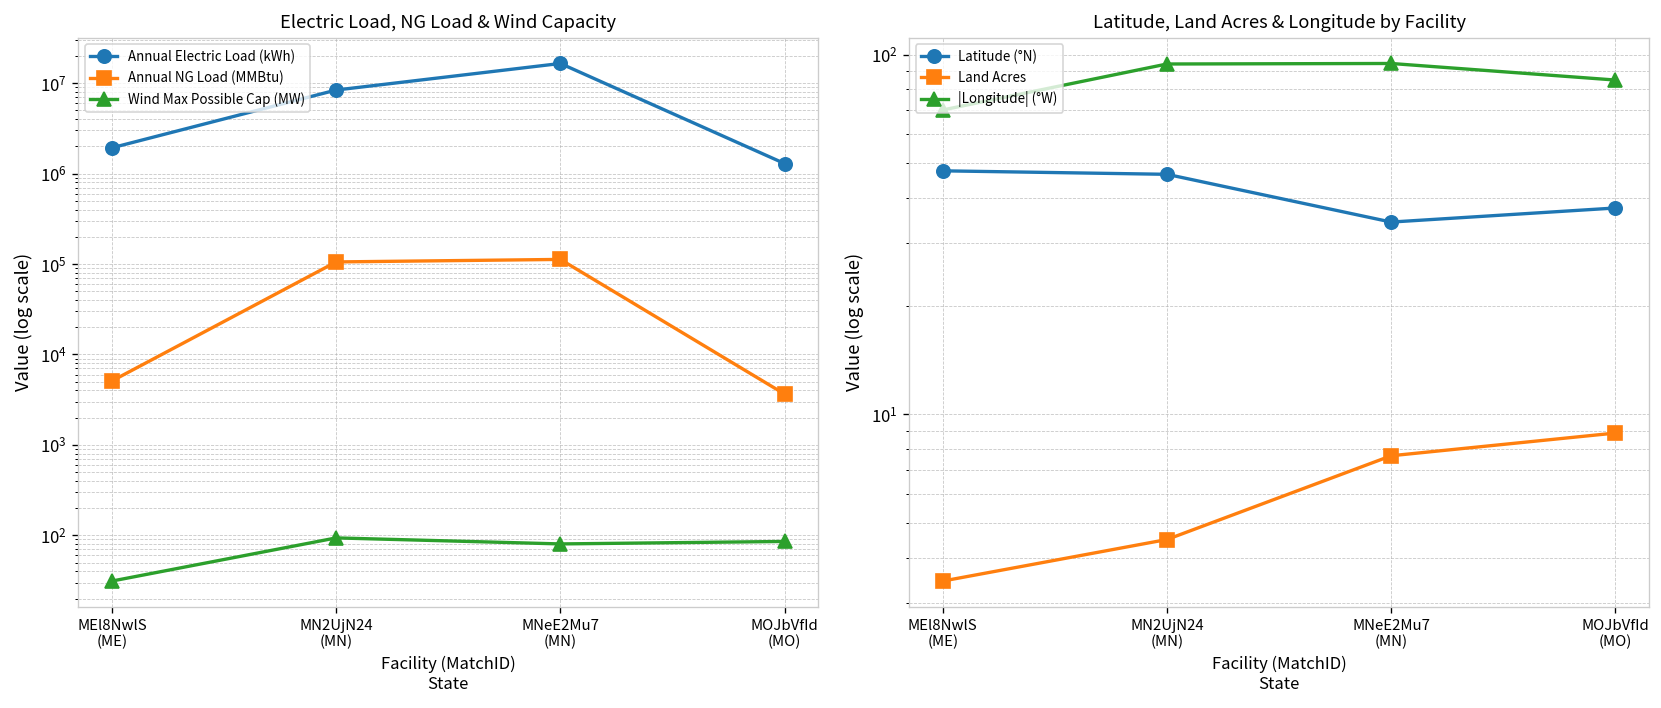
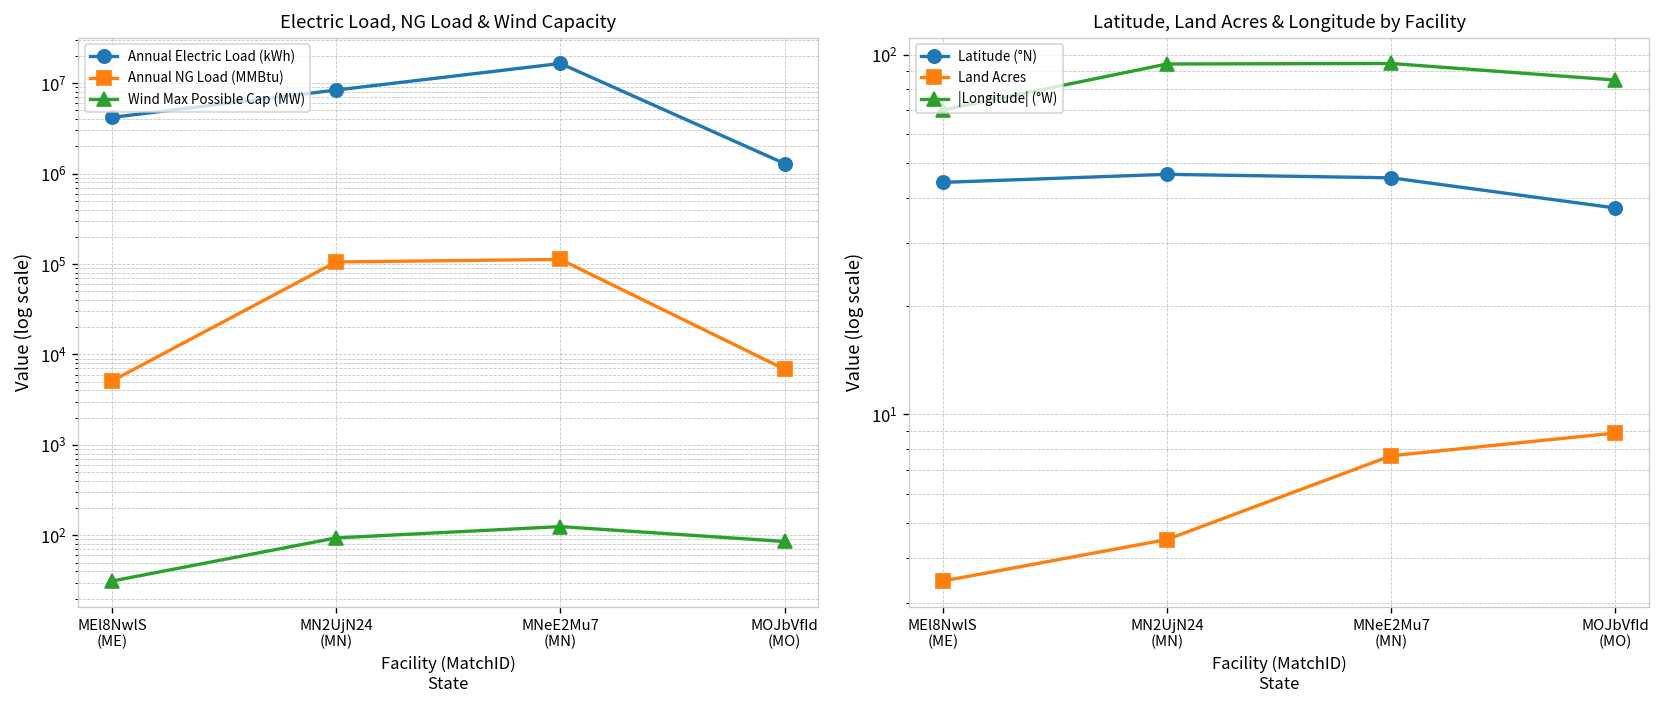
Electric Load, NG Load & Wind Capacity, Annual Electric Load (kWh), MEl8NwlS (ME): 1900000 -> 4000000
Electric Load, NG Load & Wind Capacity, Wind Max Possible Cap (MW), MNeE2Mu7 (MN): 80 -> 120
Electric Load, NG Load & Wind Capacity, Annual NG Load (MMBtu), MOJbVfId (MO): 4000 -> 7000
Latitude, Land Acres & Longitude by Facility, Latitude (°N), MEl8NwlS (ME): 48 -> 44
Latitude, Land Acres & Longitude by Facility, Latitude (°N), MNeE2Mu7 (MN): 34 -> 45
